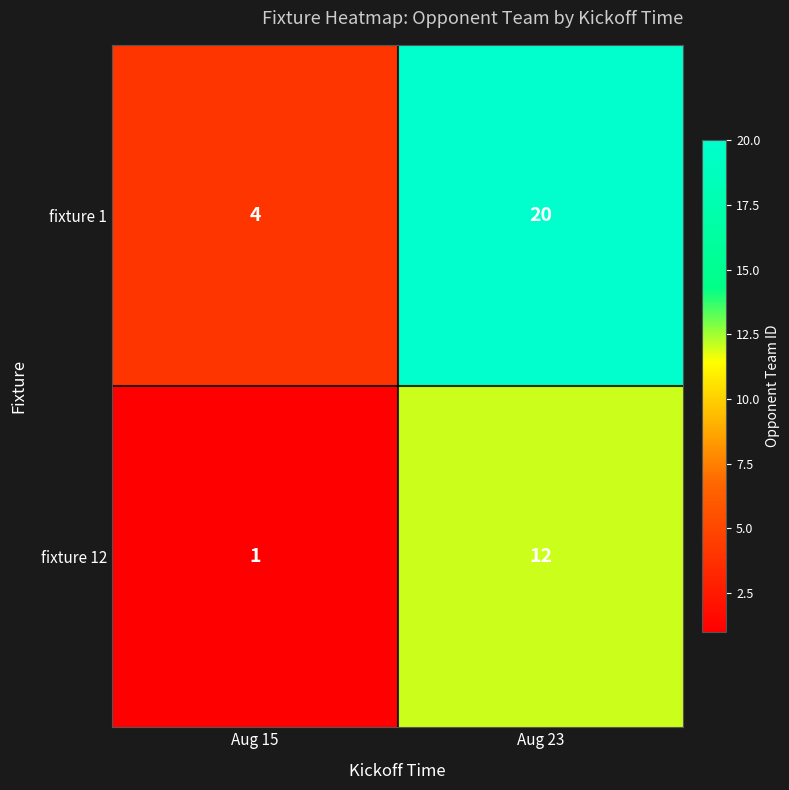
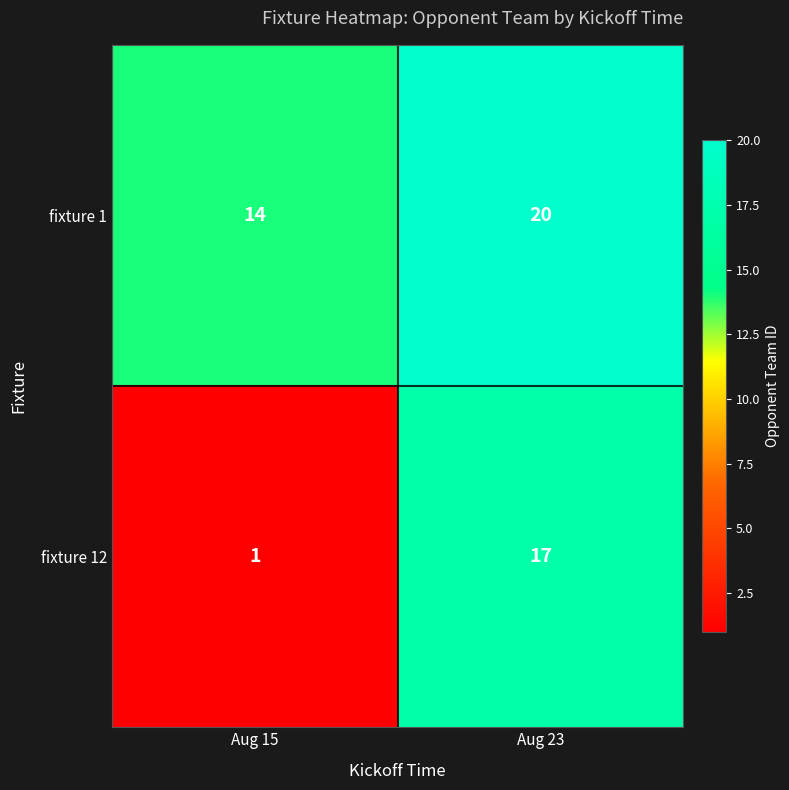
fixture 1, Aug 15: 4 -> 14
fixture 12, Aug 23: 12 -> 17
